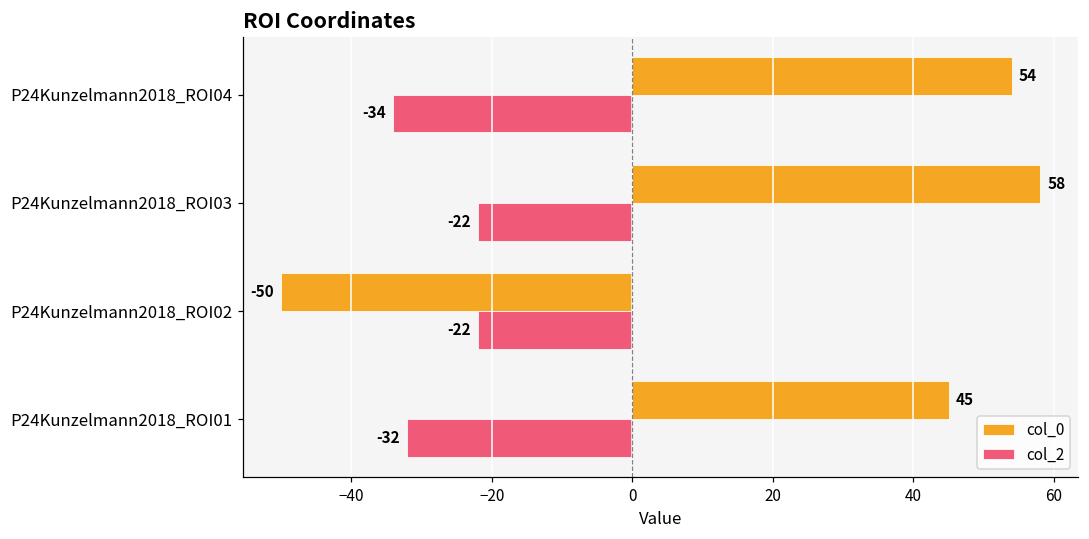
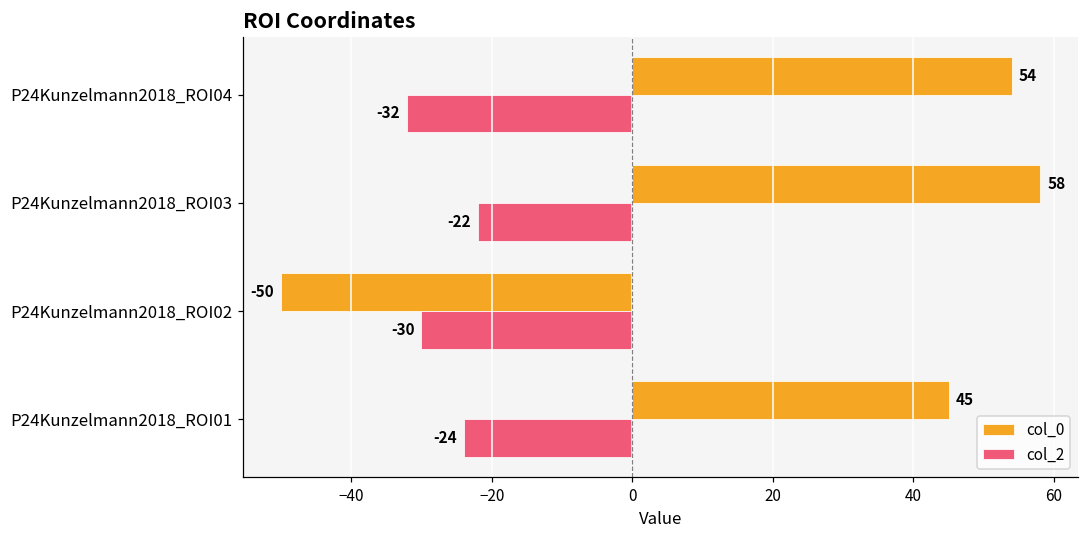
col_2, P24Kunzelmann2018_ROI04: -34 -> -32
col_2, P24Kunzelmann2018_ROI02: -22 -> -30
col_2, P24Kunzelmann2018_ROI01: -32 -> -24
